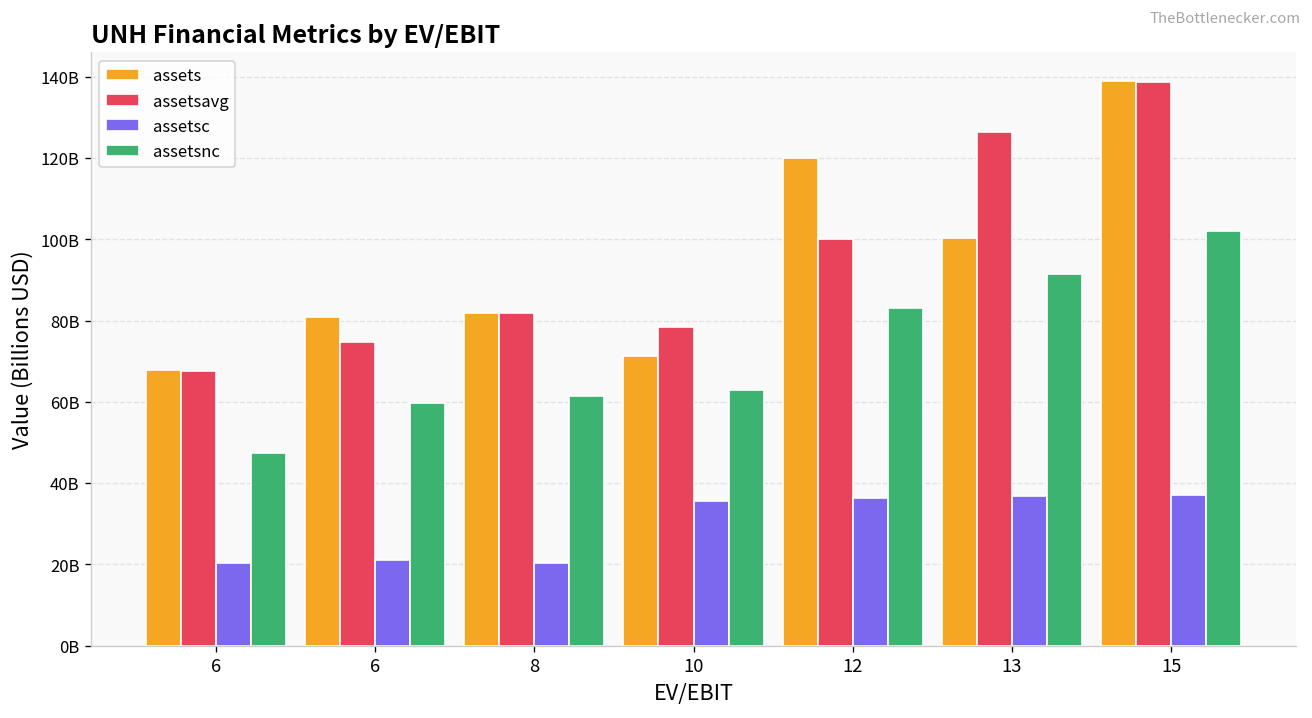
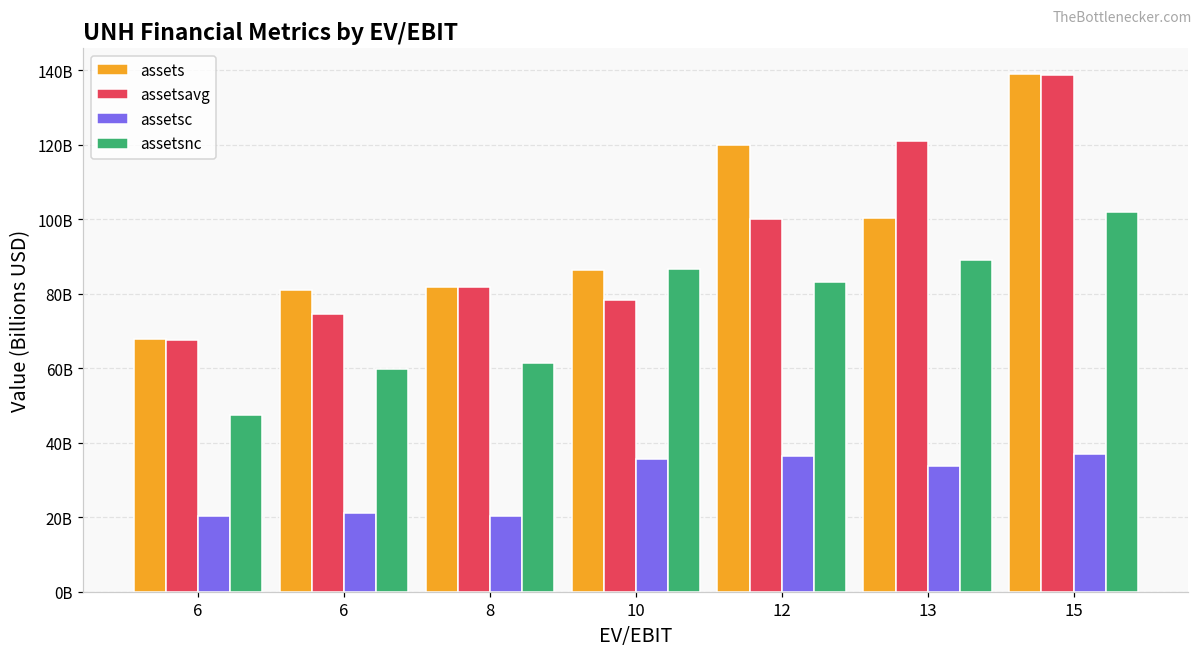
assets, 10: 71000000000 -> 86000000000
assetsnc, 10: 63000000000 -> 87000000000
assetsavg, 13: 126000000000 -> 121000000000
assetsc, 13: 37000000000 -> 34000000000
assetsnc, 13: 91000000000 -> 89000000000
